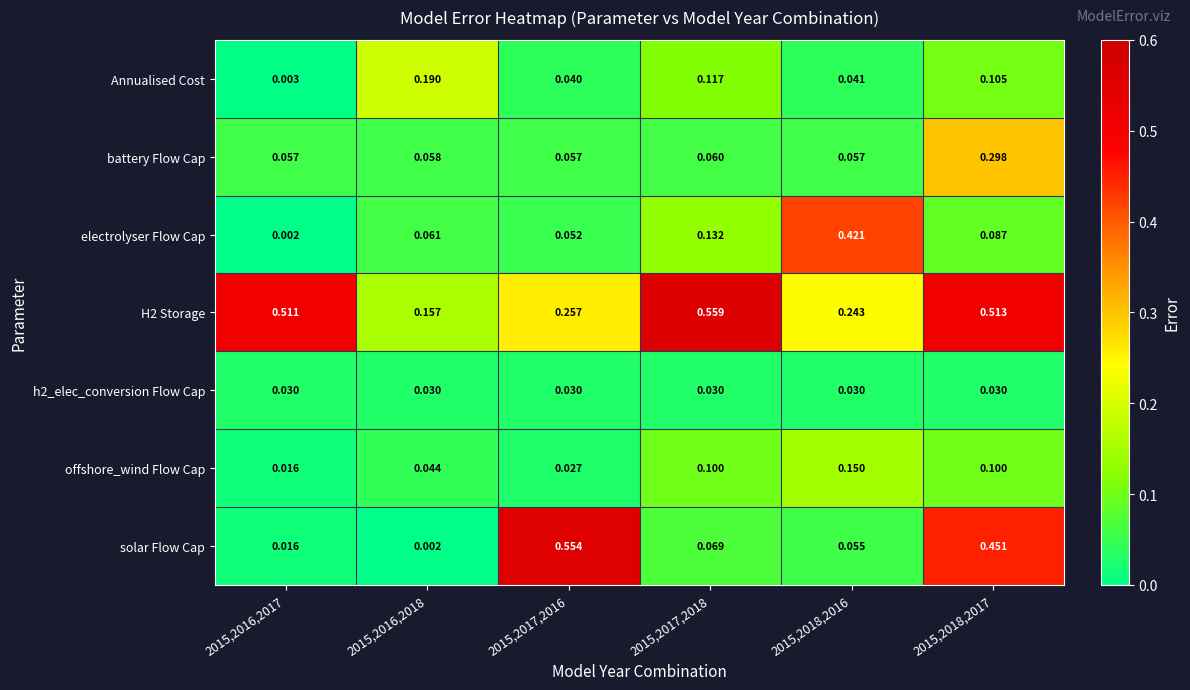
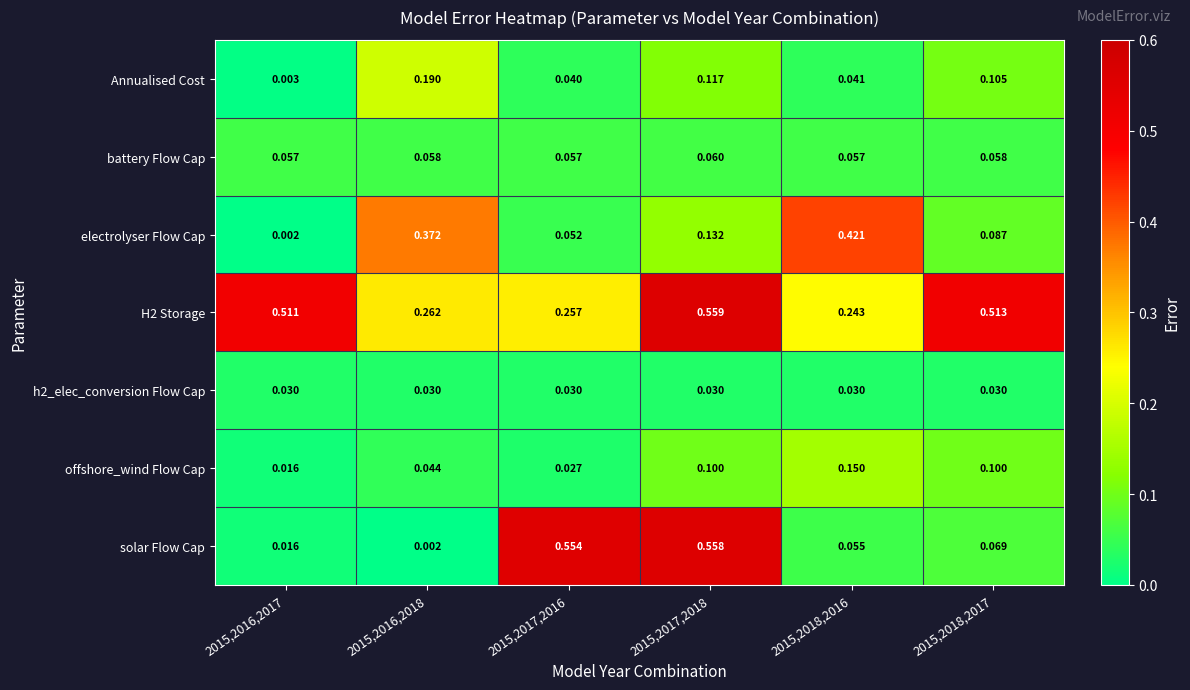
battery Flow Cap, 2015,2018,2017: 0.298 -> 0.058
electrolyser Flow Cap, 2015,2016,2018: 0.061 -> 0.372
H2 Storage, 2015,2016,2018: 0.157 -> 0.262
solar Flow Cap, 2015,2017,2018: 0.069 -> 0.558
solar Flow Cap, 2015,2018,2017: 0.451 -> 0.069
